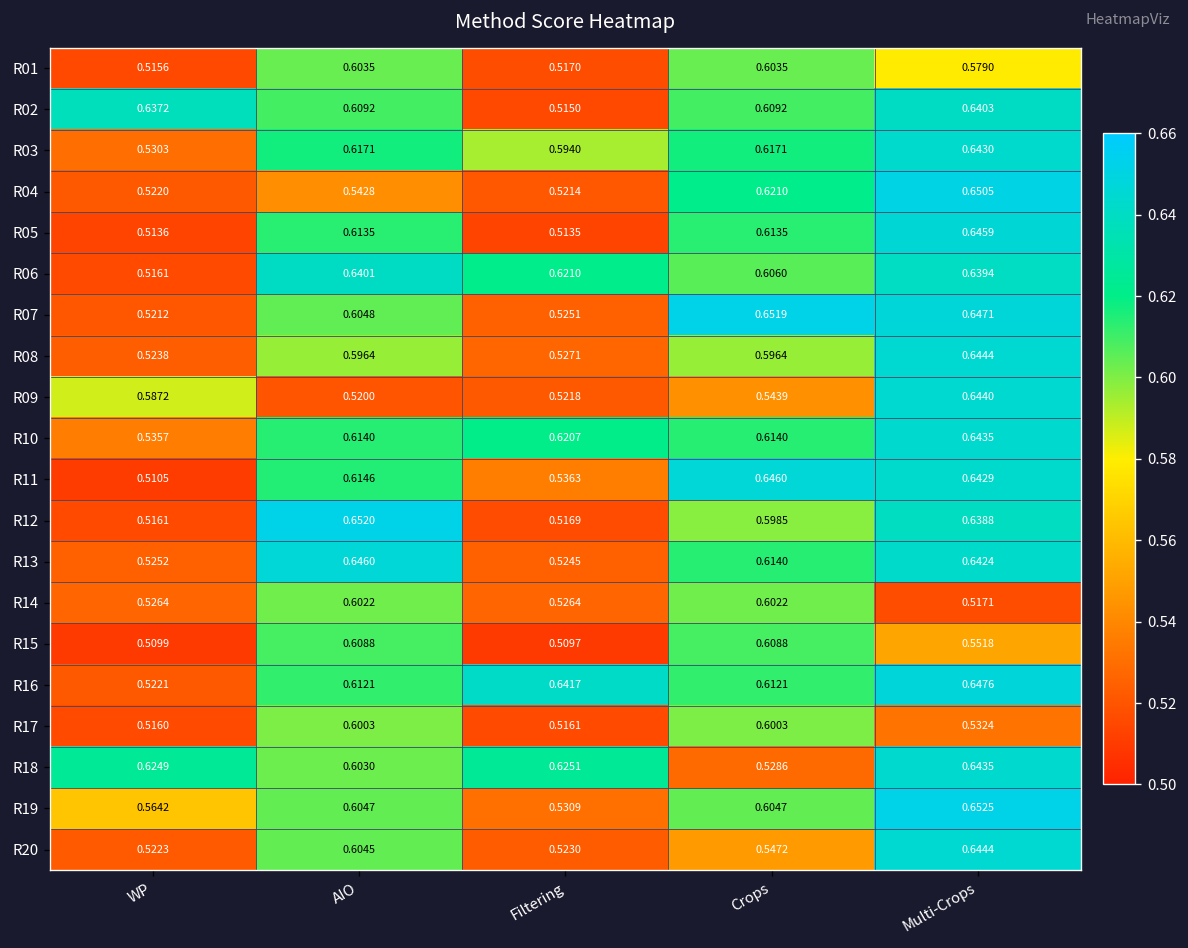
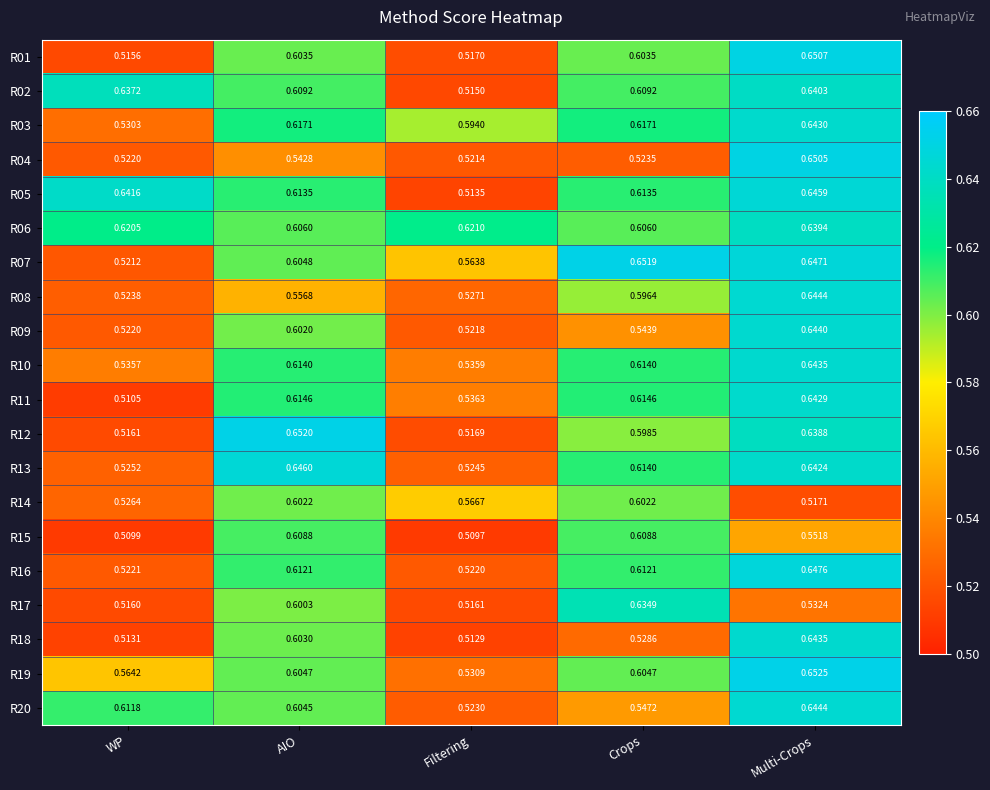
R01, Multi-Crops: 0.5790 -> 0.6507
R04, Crops: 0.6210 -> 0.5235
R05, WP: 0.5136 -> 0.6416
R06, WP: 0.5161 -> 0.6205
R06, AIO: 0.6401 -> 0.6060
R07, Filtering: 0.5251 -> 0.5638
R08, AIO: 0.5964 -> 0.5568
R09, WP: 0.5872 -> 0.5220
R09, AIO: 0.5200 -> 0.6020
R10, Filtering: 0.6207 -> 0.5359
R11, Crops: 0.6460 -> 0.6146
R14, Filtering: 0.5264 -> 0.5667
R16, Filtering: 0.6417 -> 0.5220
R17, Crops: 0.6003 -> 0.6349
R18, WP: 0.6249 -> 0.5131
R18, Filtering: 0.6251 -> 0.5129
R20, WP: 0.5223 -> 0.6118
